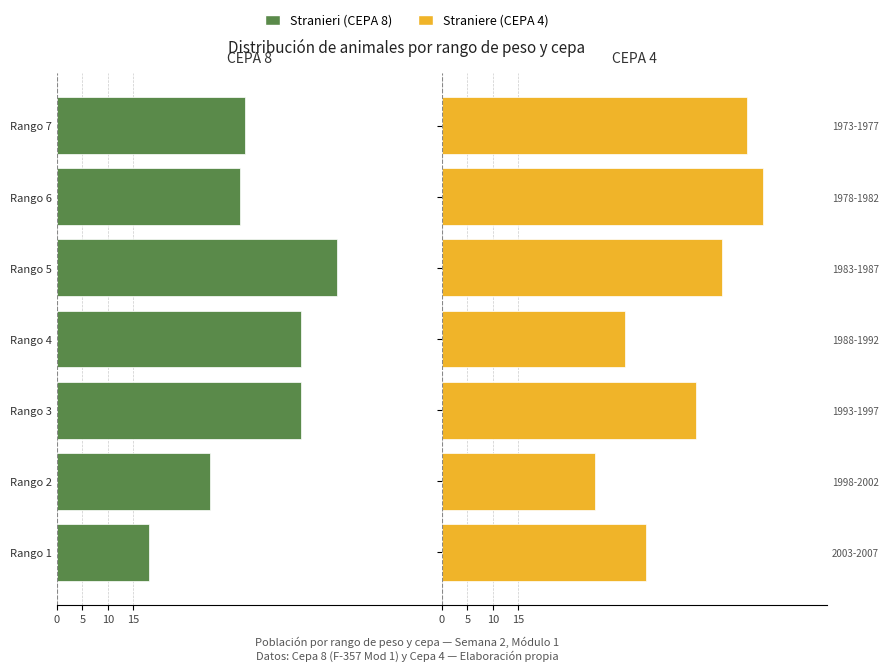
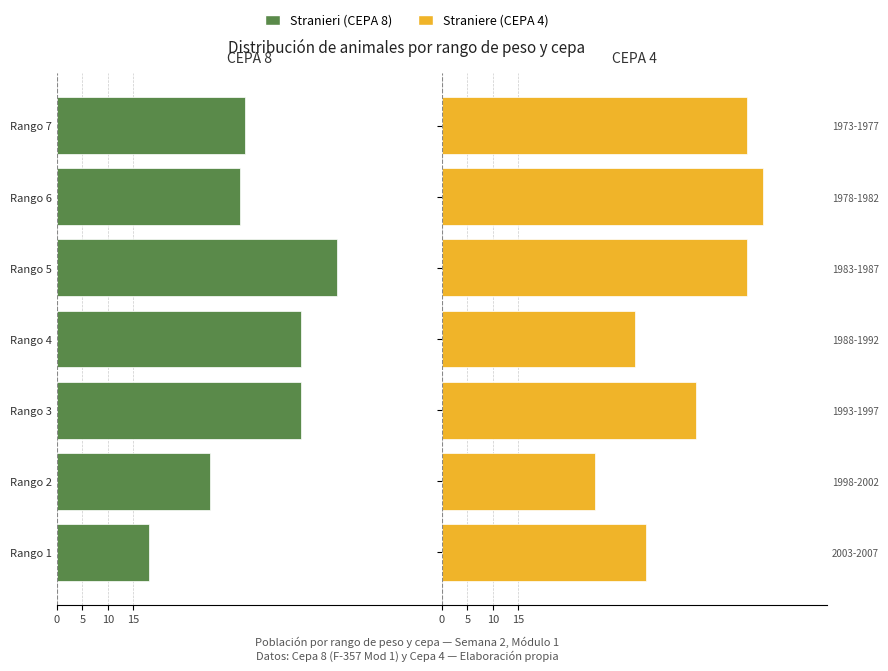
CEPA 4, 1983-1987: 55 -> 60
CEPA 4, 1988-1992: 36 -> 38
